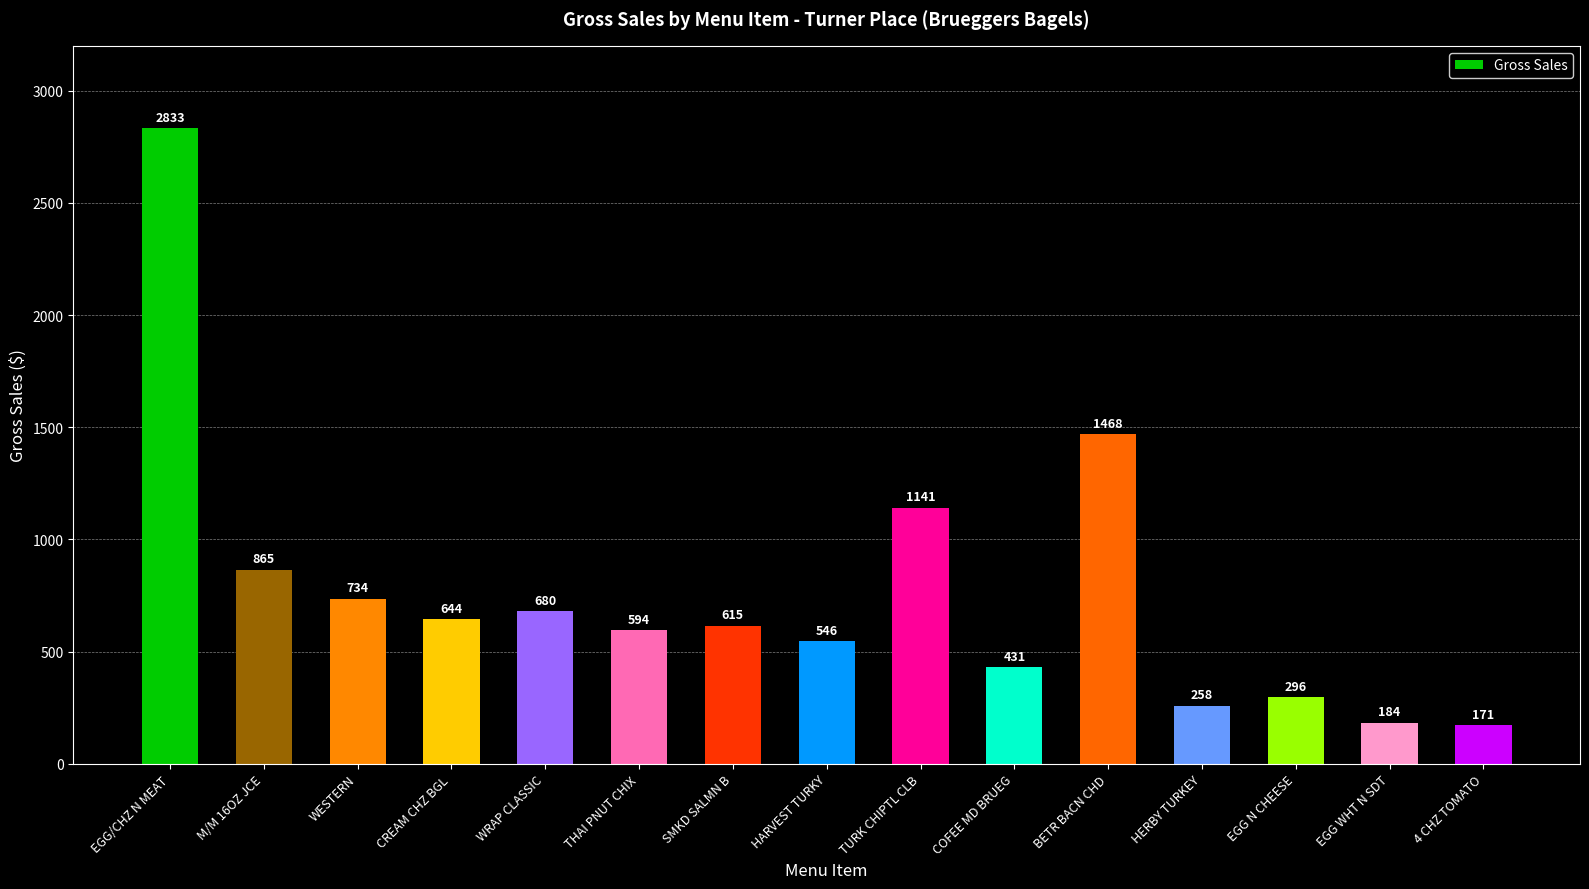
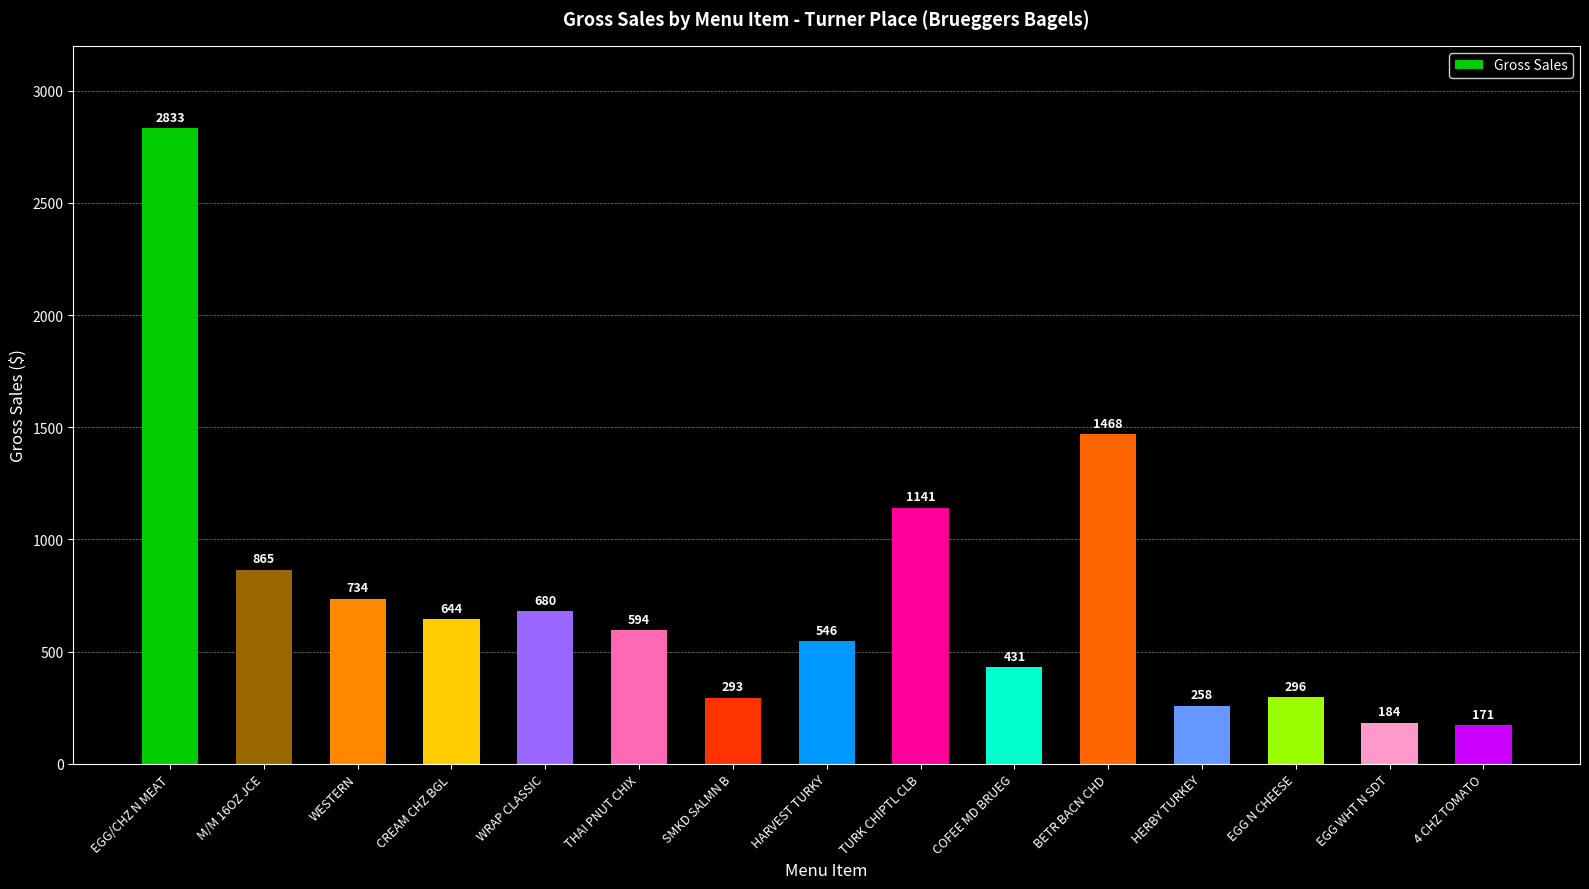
SMKD SALMN B: 615 -> 293
